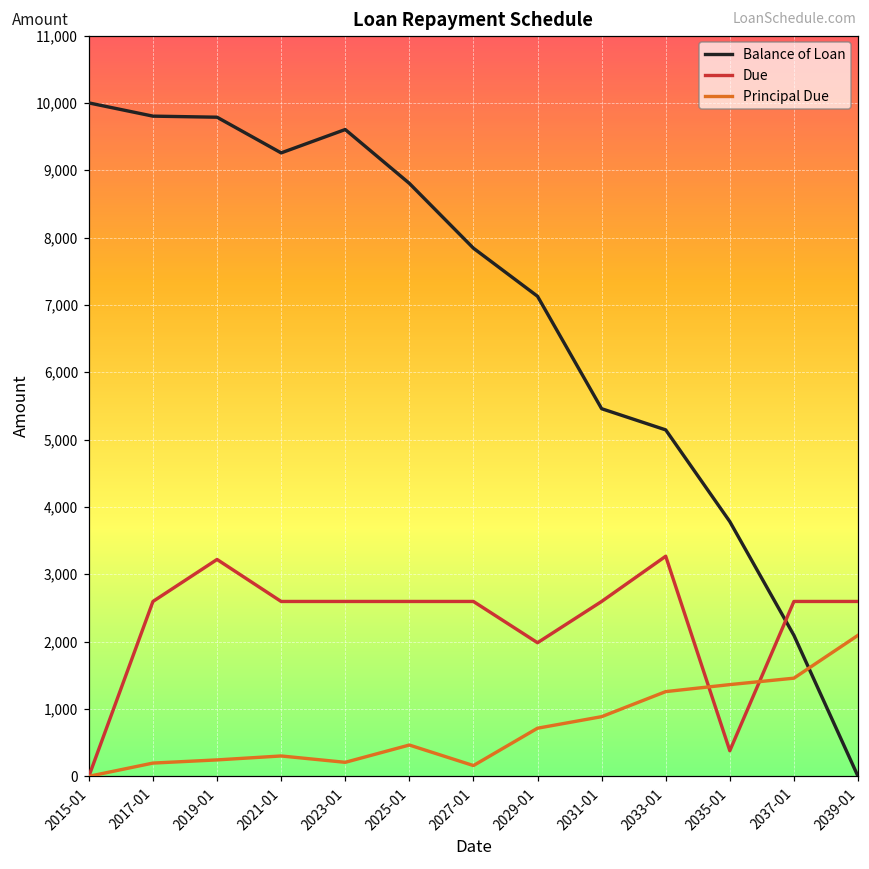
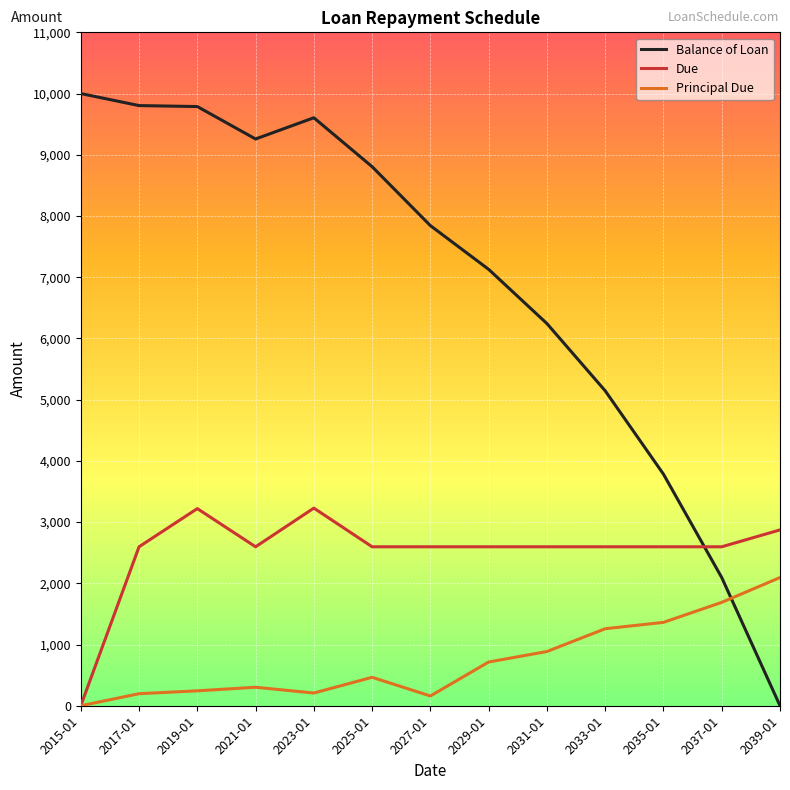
Due, 2023-01: 2,600 -> 3,200
Due, 2029-01: 2,000 -> 2,600
Balance of Loan, 2031-01: 5,500 -> 6,200
Due, 2033-01: 3,300 -> 2,600
Due, 2035-01: 400 -> 2,600
Principal Due, 2037-01: 1,500 -> 1,700
Due, 2039-01: 2,600 -> 2,900
